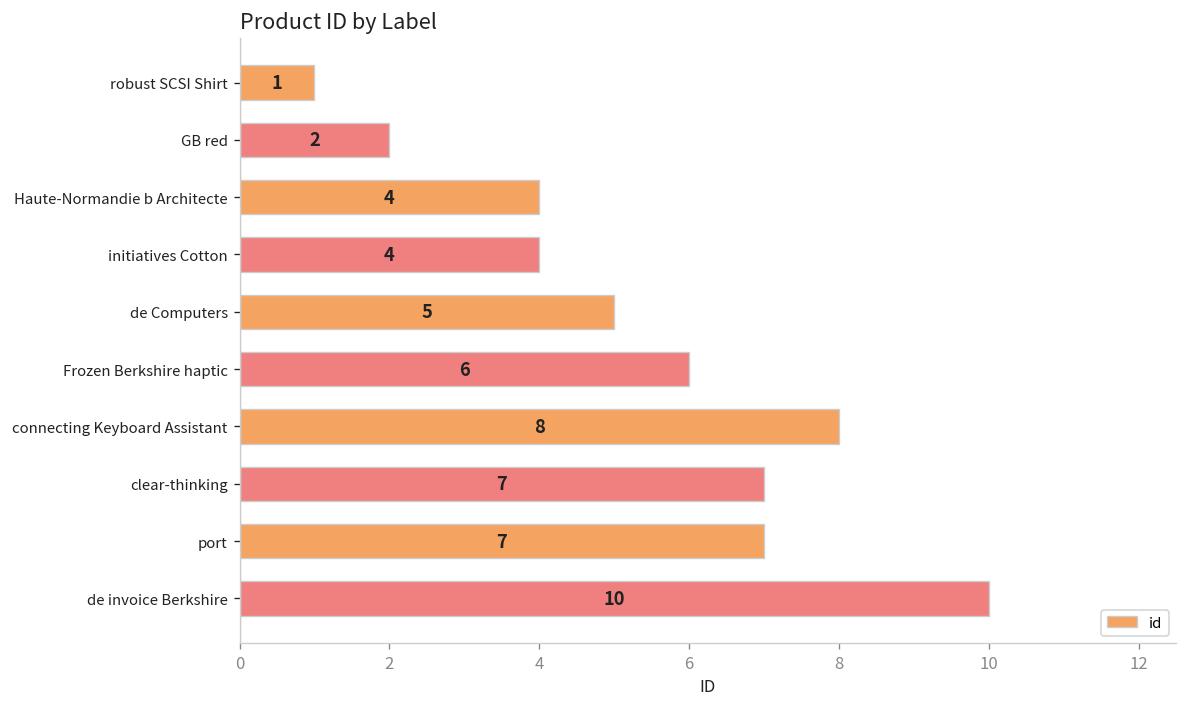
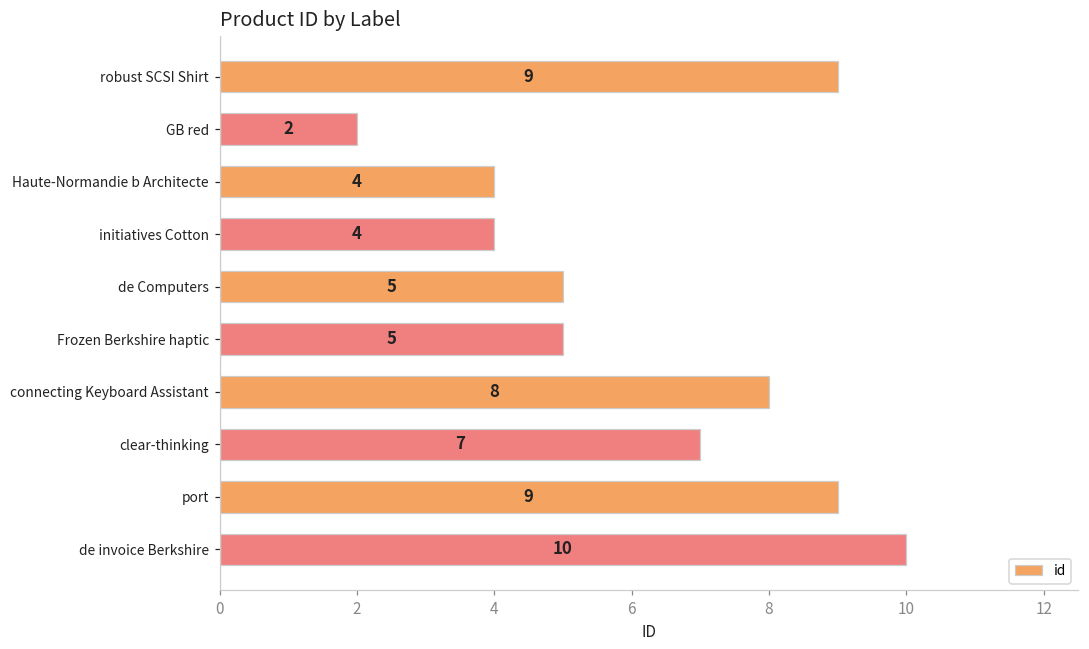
robust SCSI Shirt: 1 -> 9
Frozen Berkshire haptic: 6 -> 5
port: 7 -> 9
